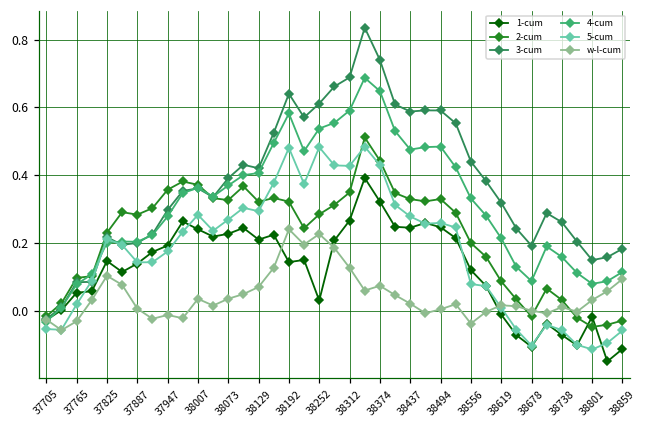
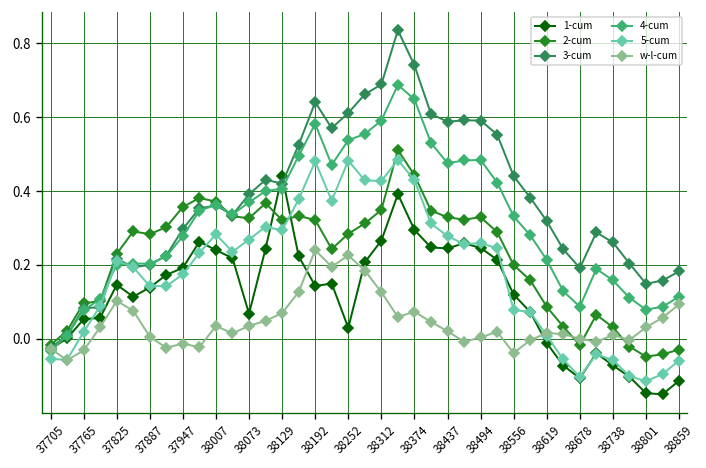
1-cum, 38073: 0.23 -> 0.07
1-cum, 38129: 0.21 -> 0.44
1-cum, 38374: 0.32 -> 0.29
1-cum, 38801: -0.02 -> -0.15
